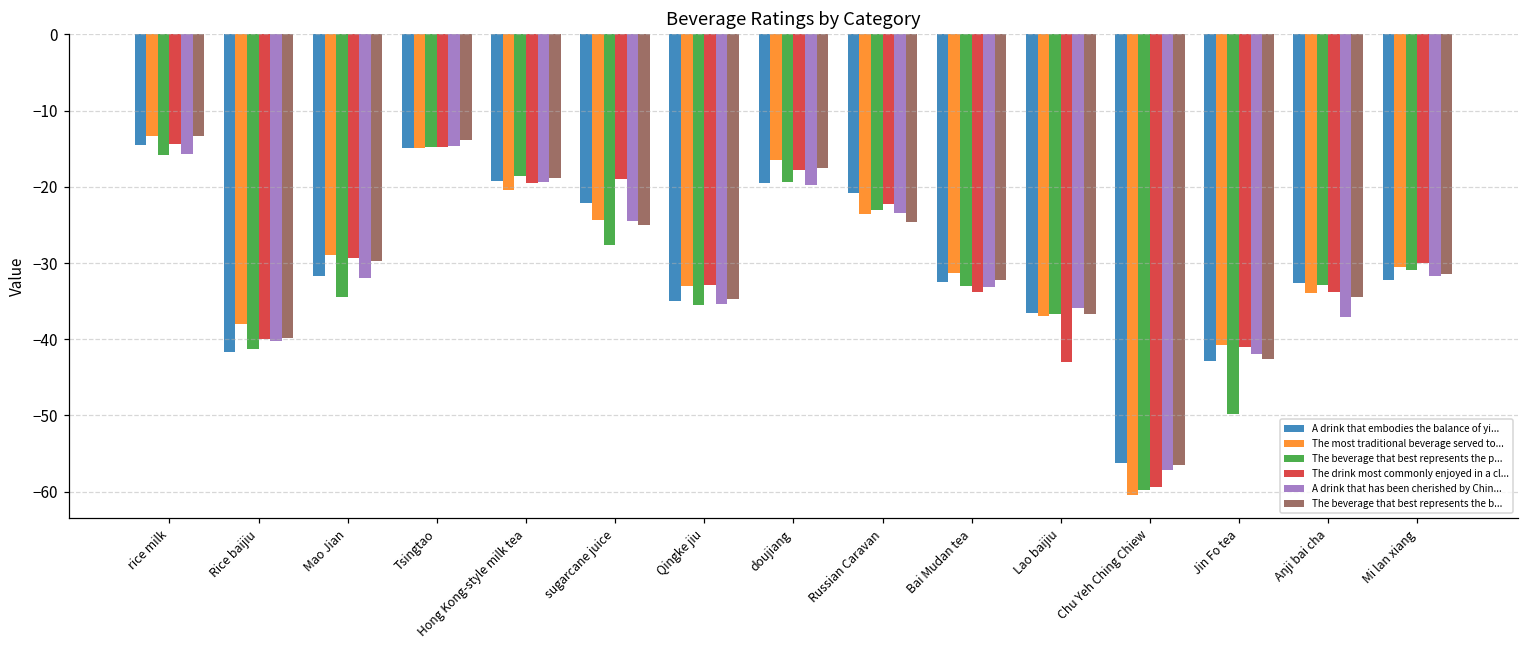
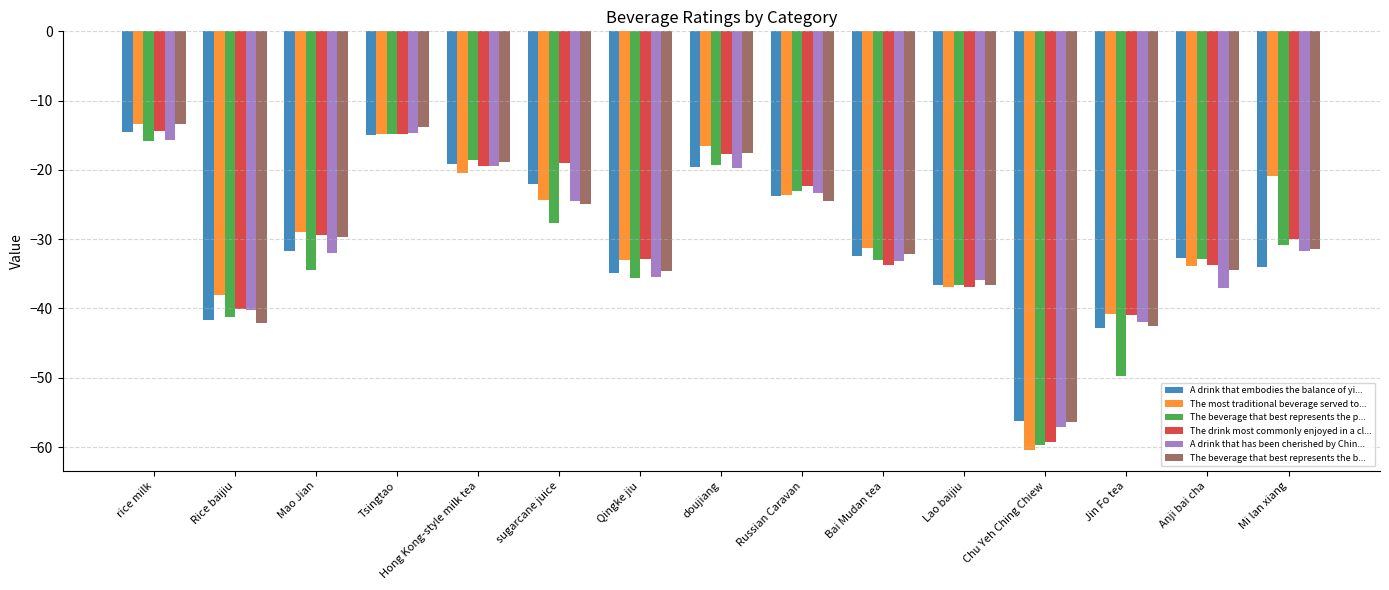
The beverage that best represents the b..., Rice baijiu: -40 -> -42
A drink that embodies the balance of yi..., Russian Caravan: -21 -> -24
The drink most commonly enjoyed in a cl..., Lao baijiu: -43 -> -37
A drink that embodies the balance of yi..., Mi lan xiang: -32 -> -34
The most traditional beverage served to..., Mi lan xiang: -31 -> -21
